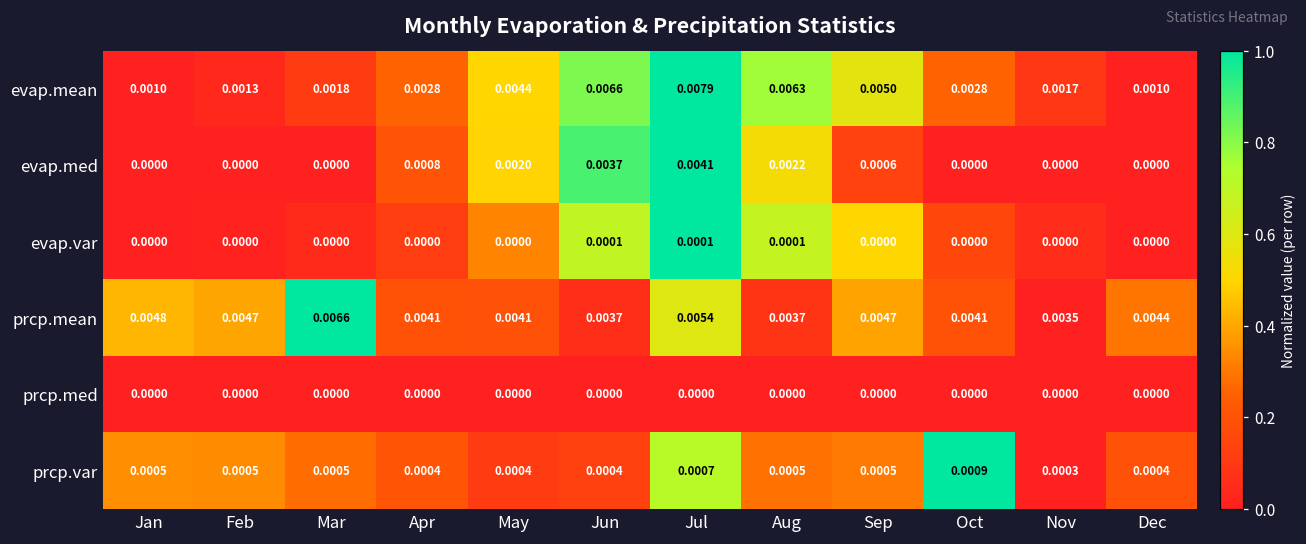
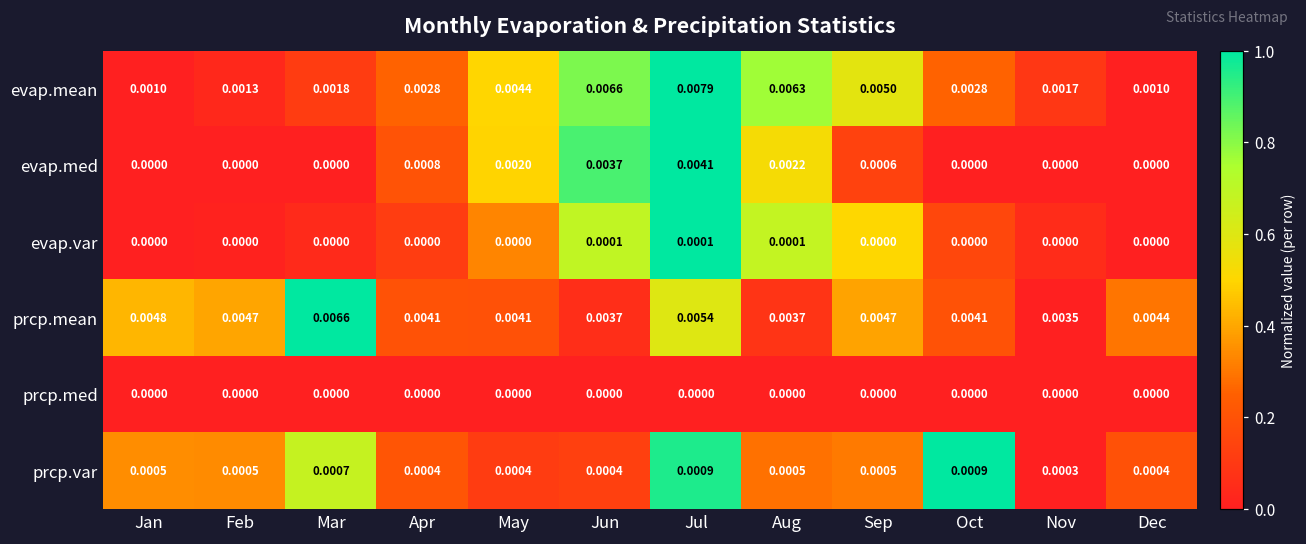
prcp.var, Mar: 0.0005 -> 0.0007
prcp.var, Jul: 0.0007 -> 0.0009
